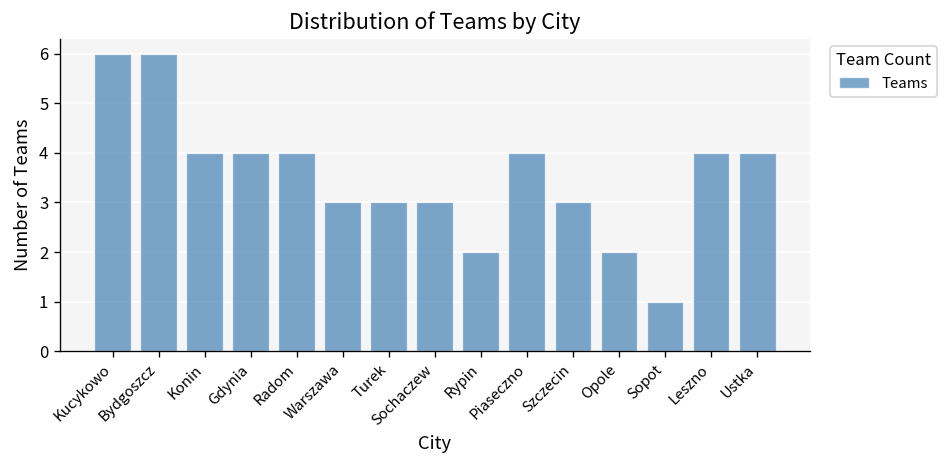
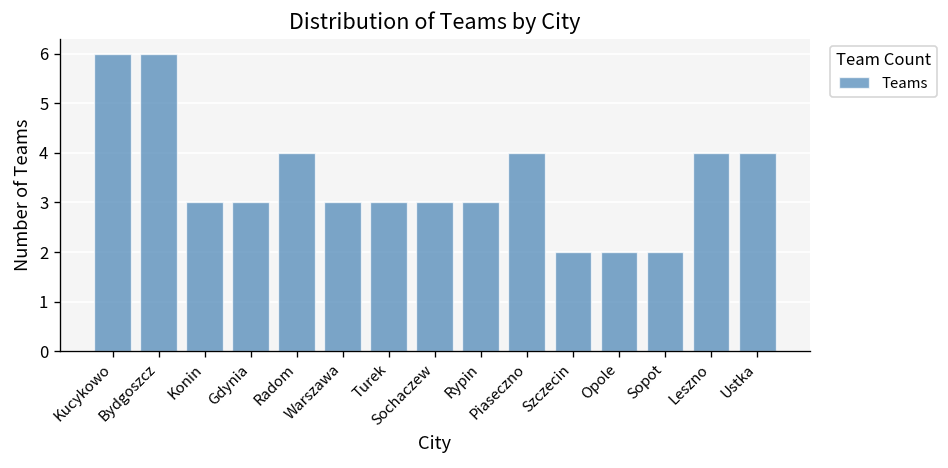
Konin: 4 -> 3
Gdynia: 4 -> 3
Rypin: 2 -> 3
Szczecin: 3 -> 2
Sopot: 1 -> 2
